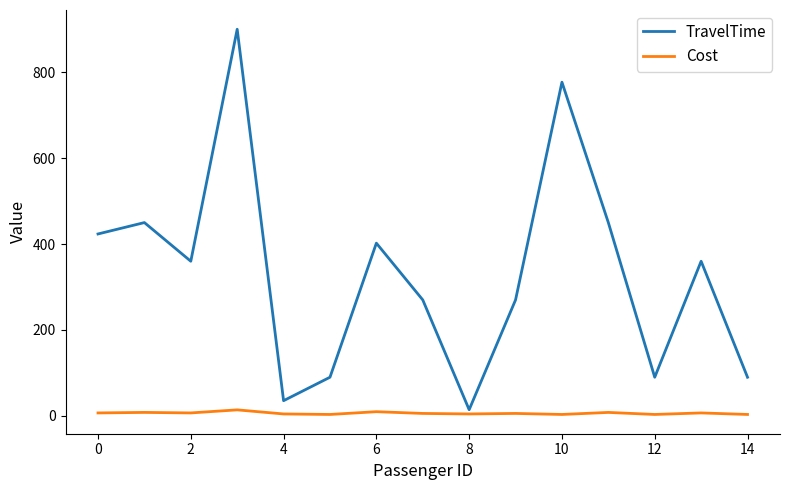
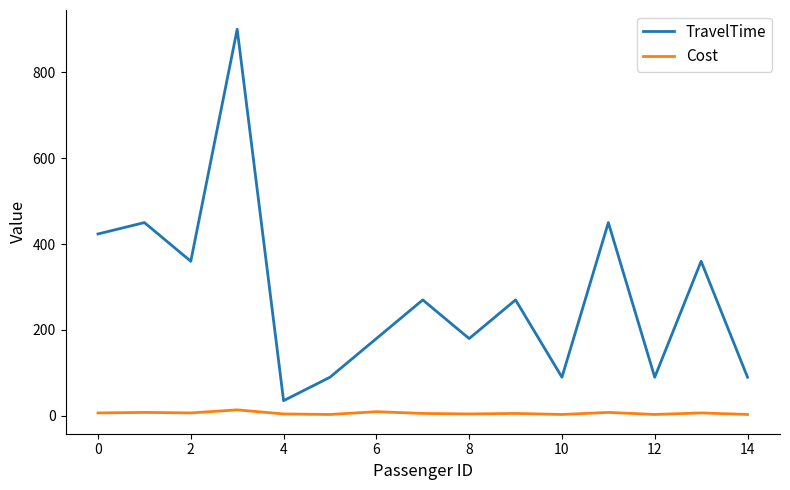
TravelTime, 6: 400 -> 180
TravelTime, 8: 10 -> 180
TravelTime, 10: 780 -> 90
